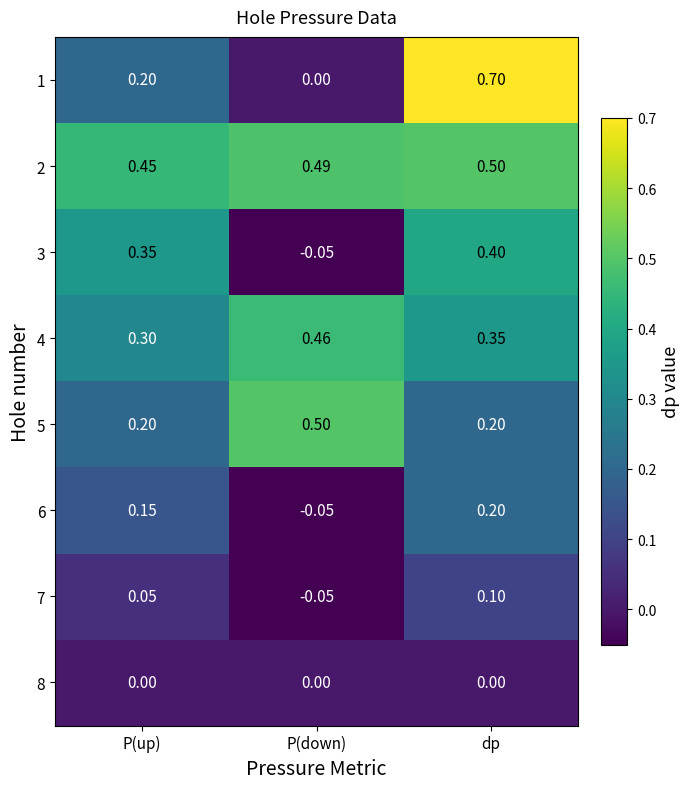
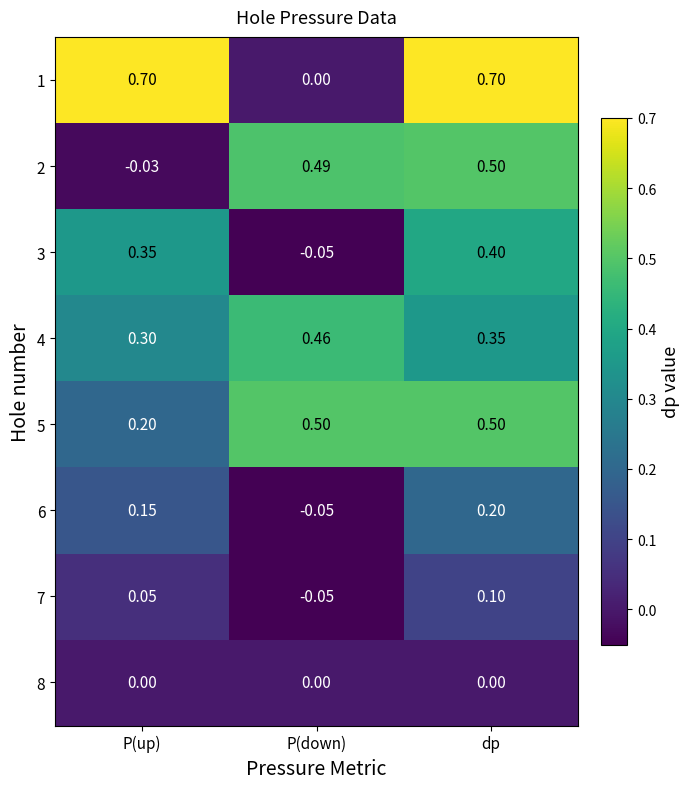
1, P(up): 0.20 -> 0.70
2, P(up): 0.45 -> -0.03
5, dp: 0.20 -> 0.50
